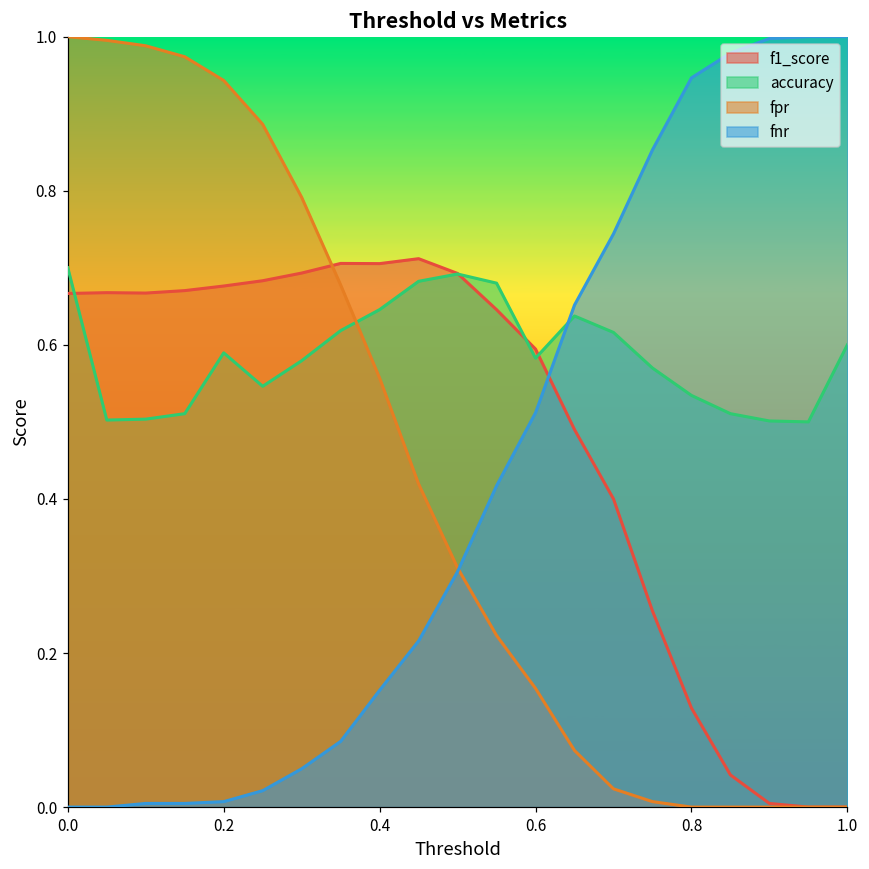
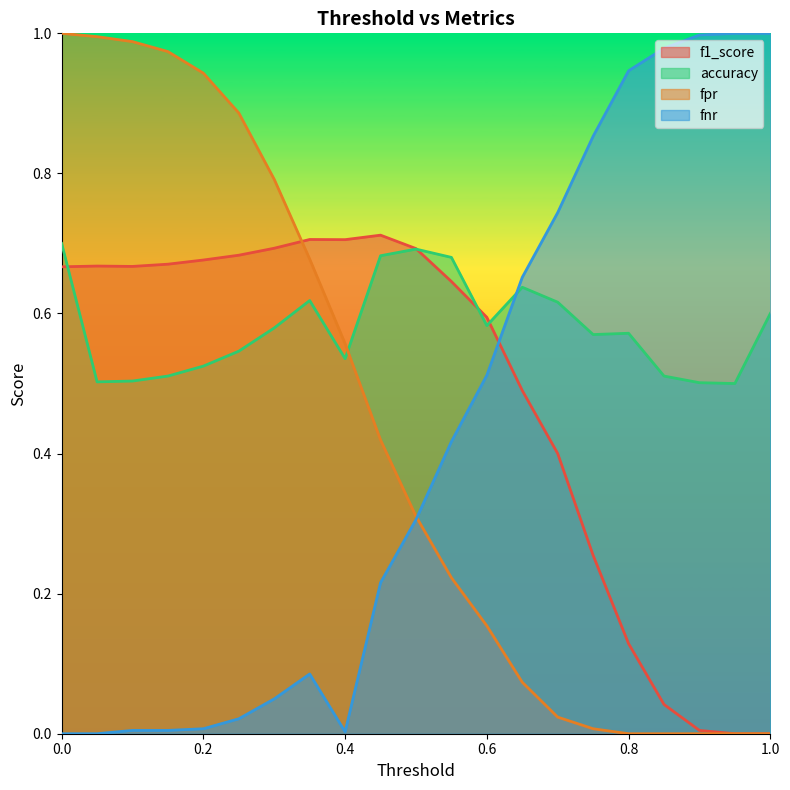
accuracy, 0.2: 0.59 -> 0.52
accuracy, 0.4: 0.65 -> 0.54
fnr, 0.4: 0.15 -> 0.00
accuracy, 0.8: 0.53 -> 0.57
